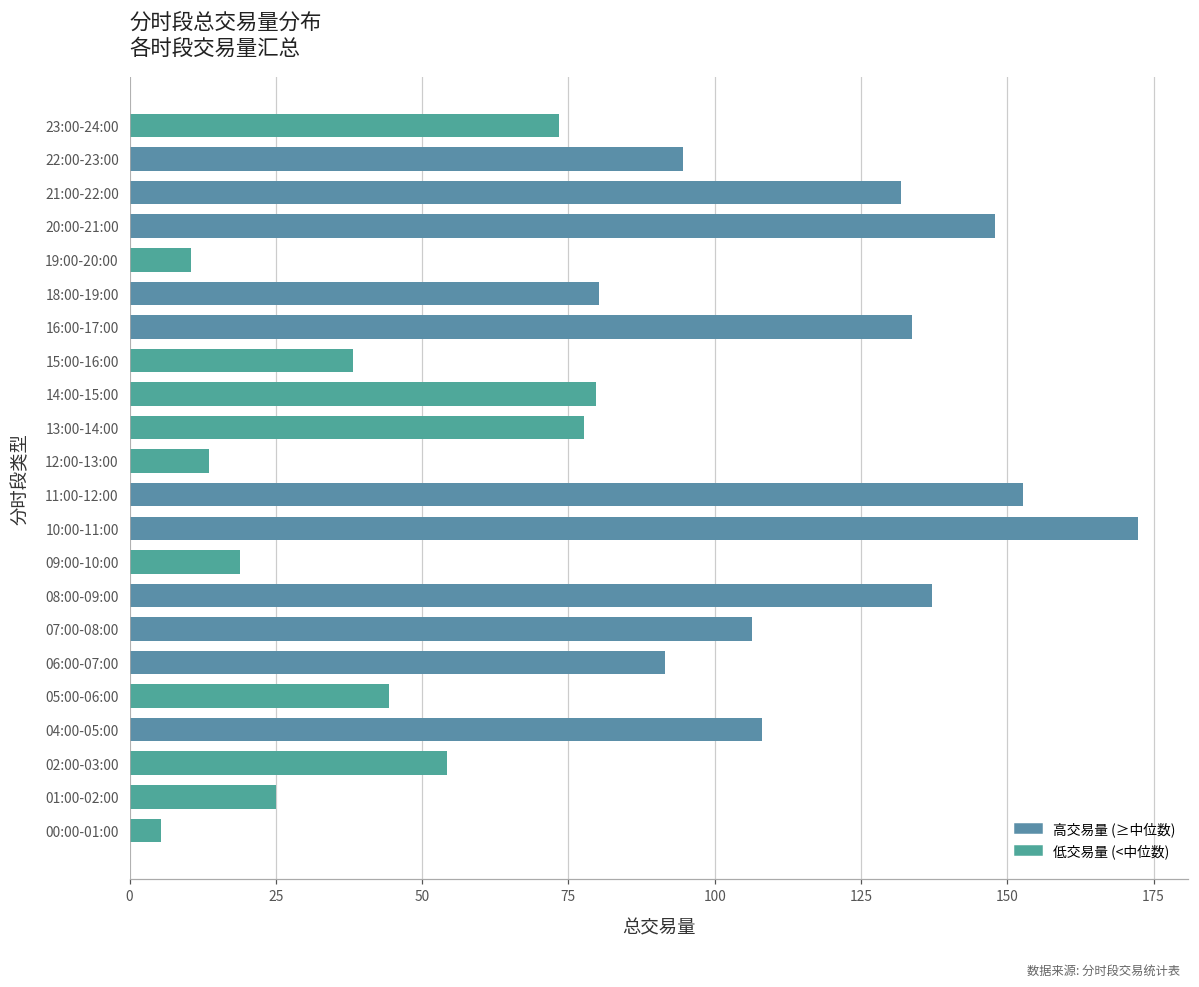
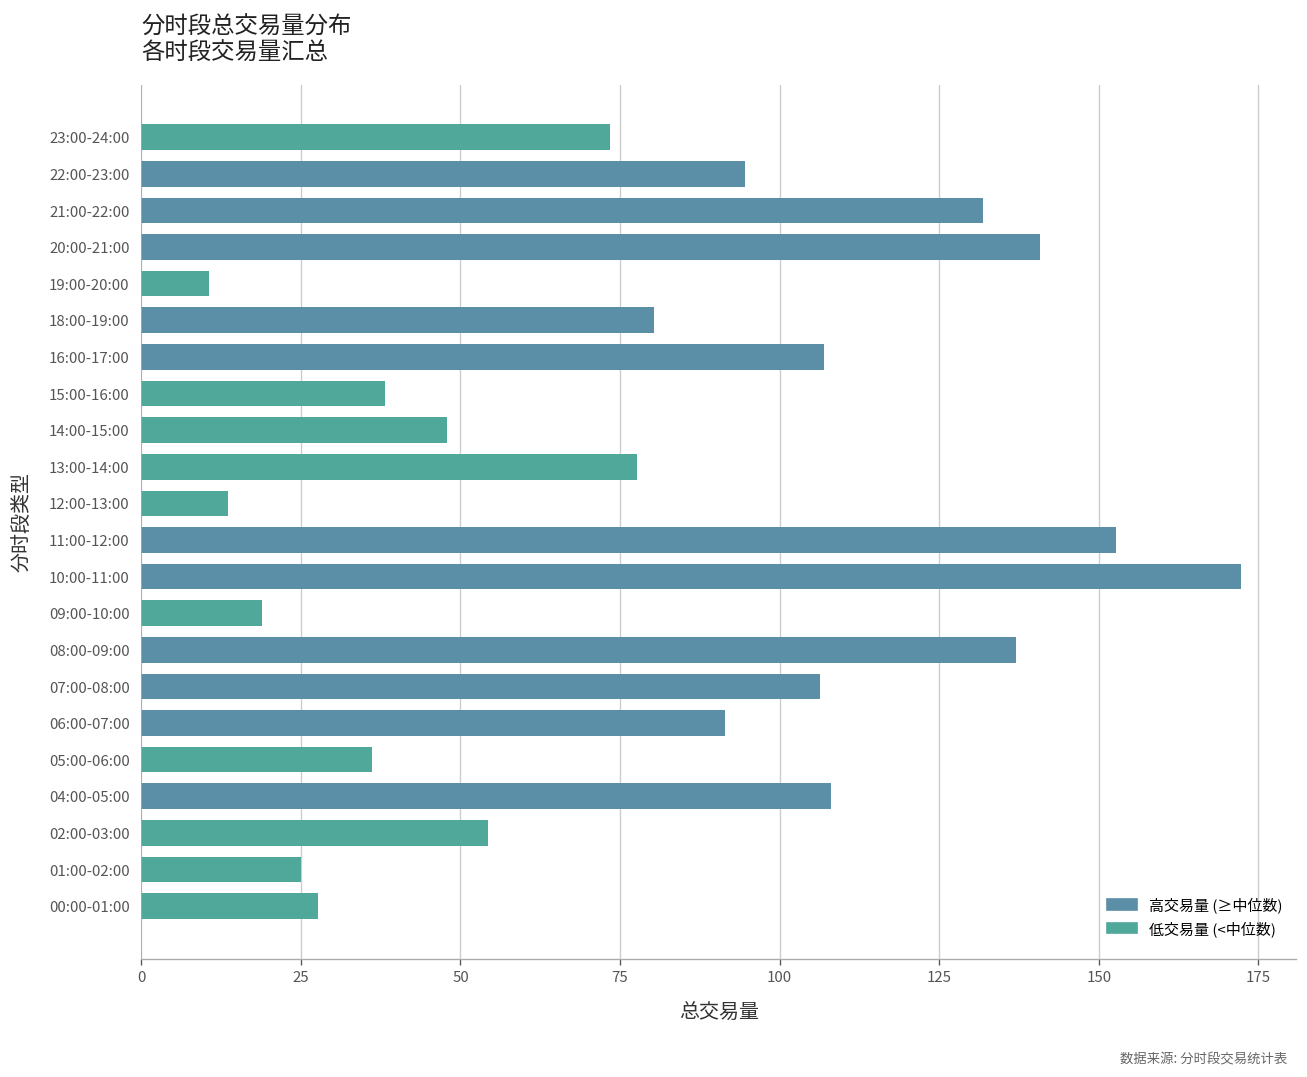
20:00-21:00: 148 -> 141
16:00-17:00: 134 -> 107
14:00-15:00: 80 -> 48
05:00-06:00: 44 -> 36
00:00-01:00: 5 -> 28
